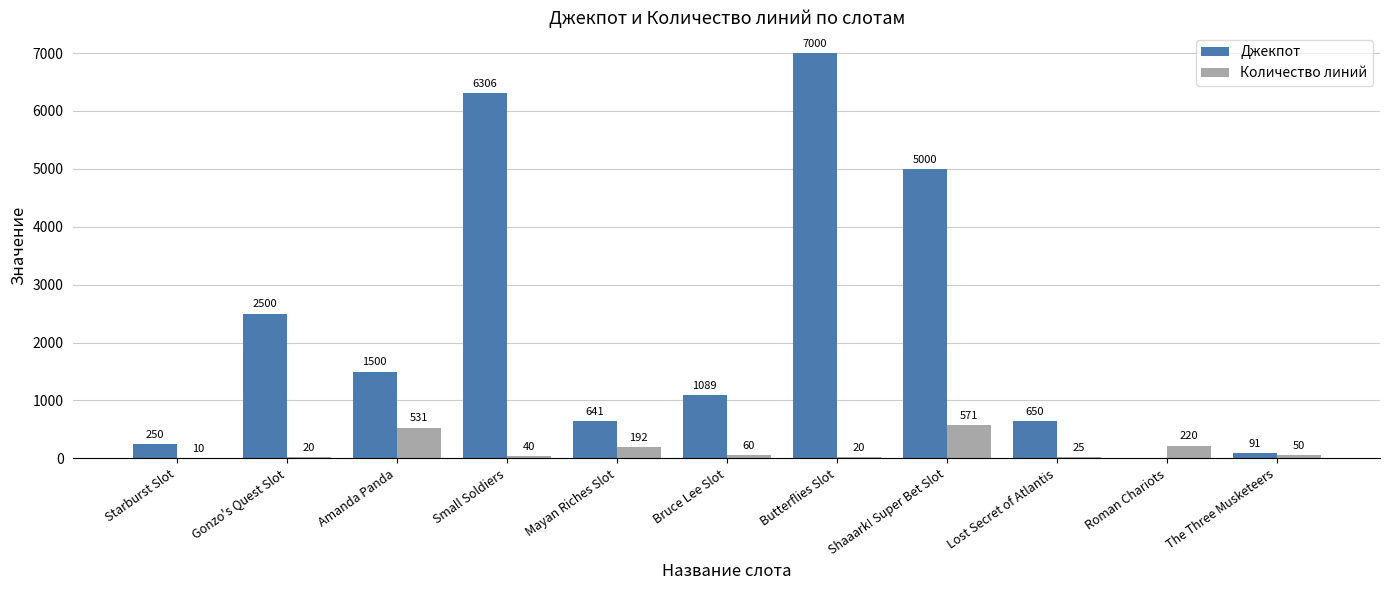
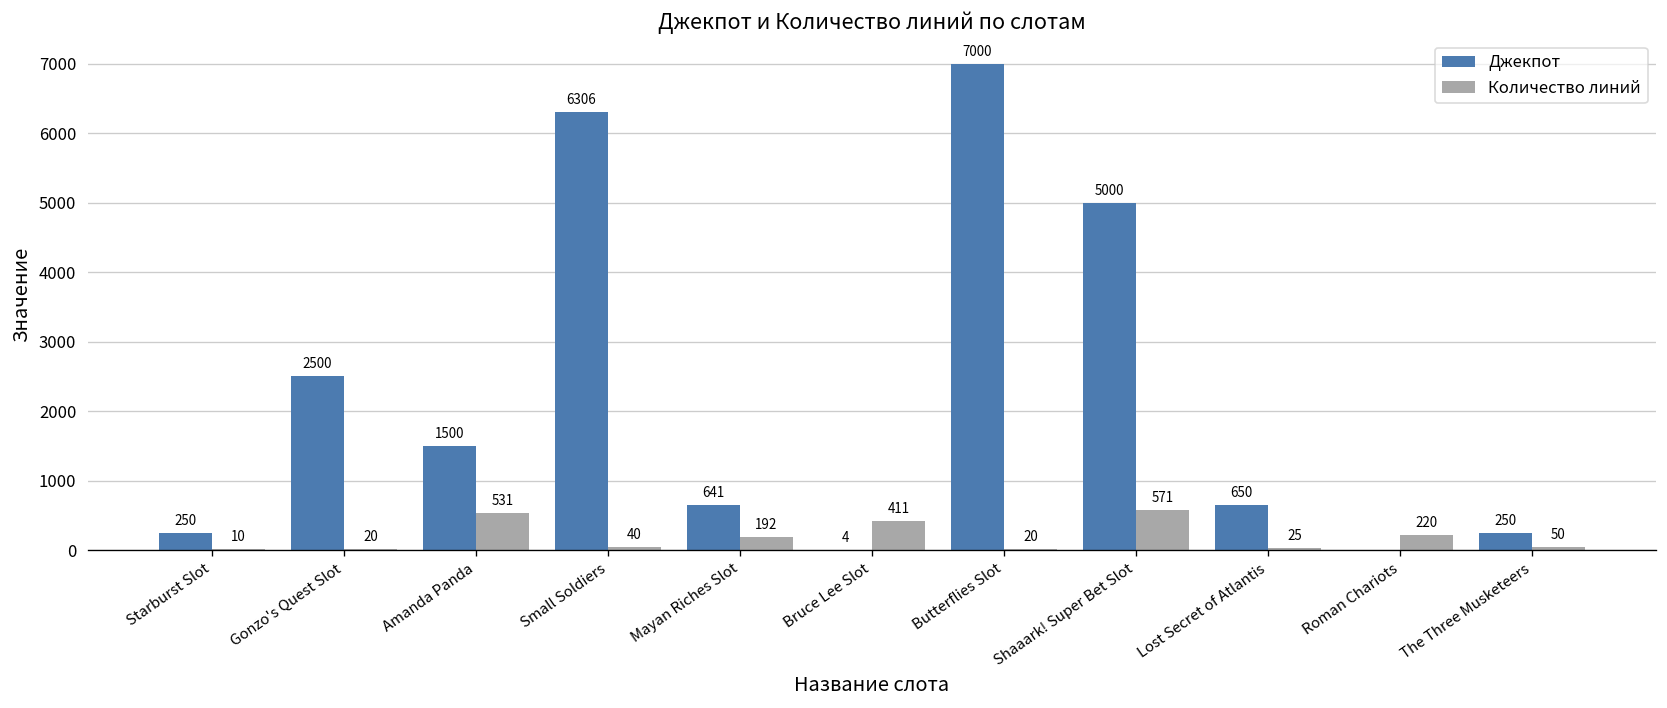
Джекпот, Bruce Lee Slot: 1089 -> 4
Количество линий, Bruce Lee Slot: 60 -> 411
Джекпот, The Three Musketeers: 91 -> 250
